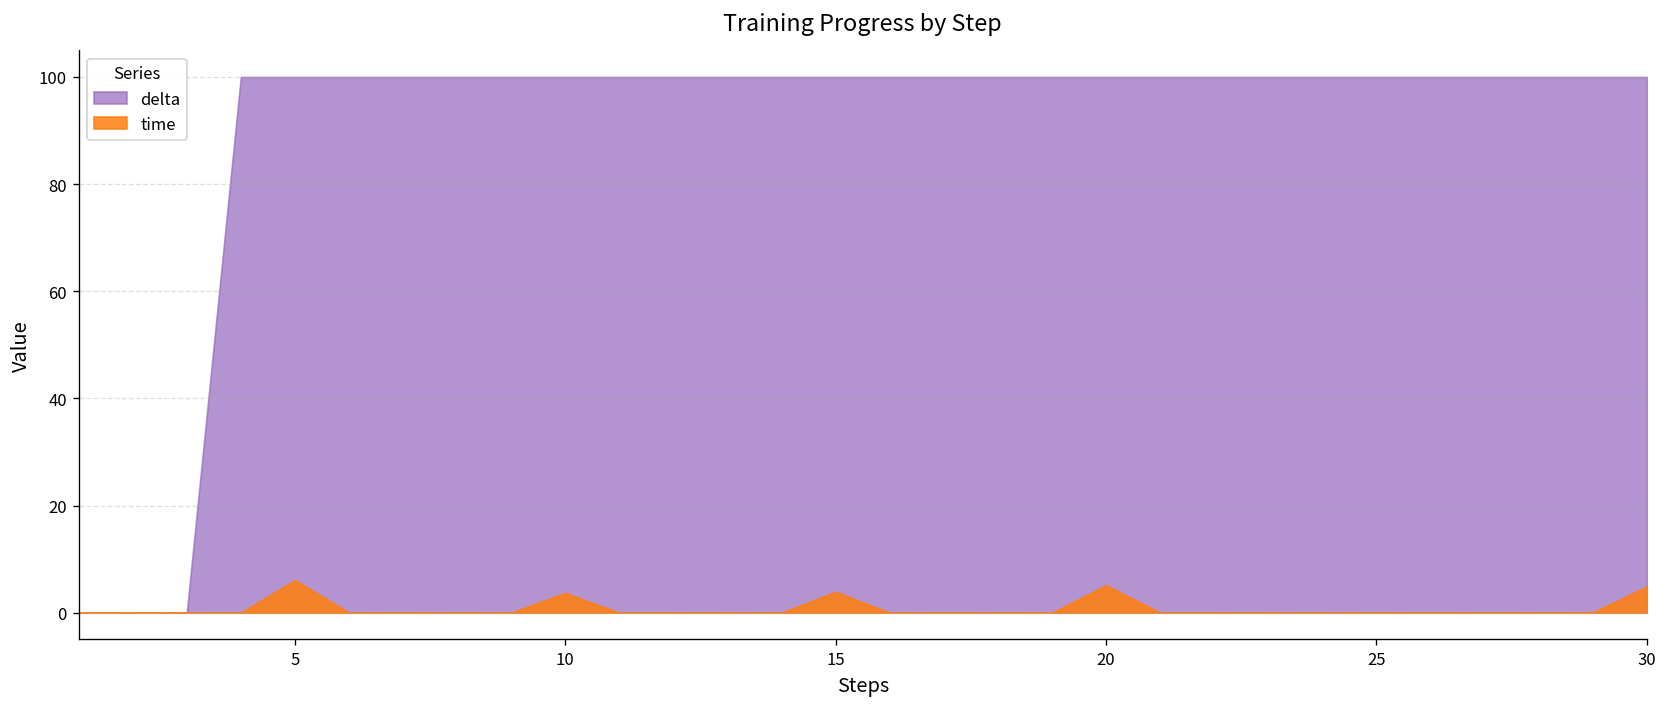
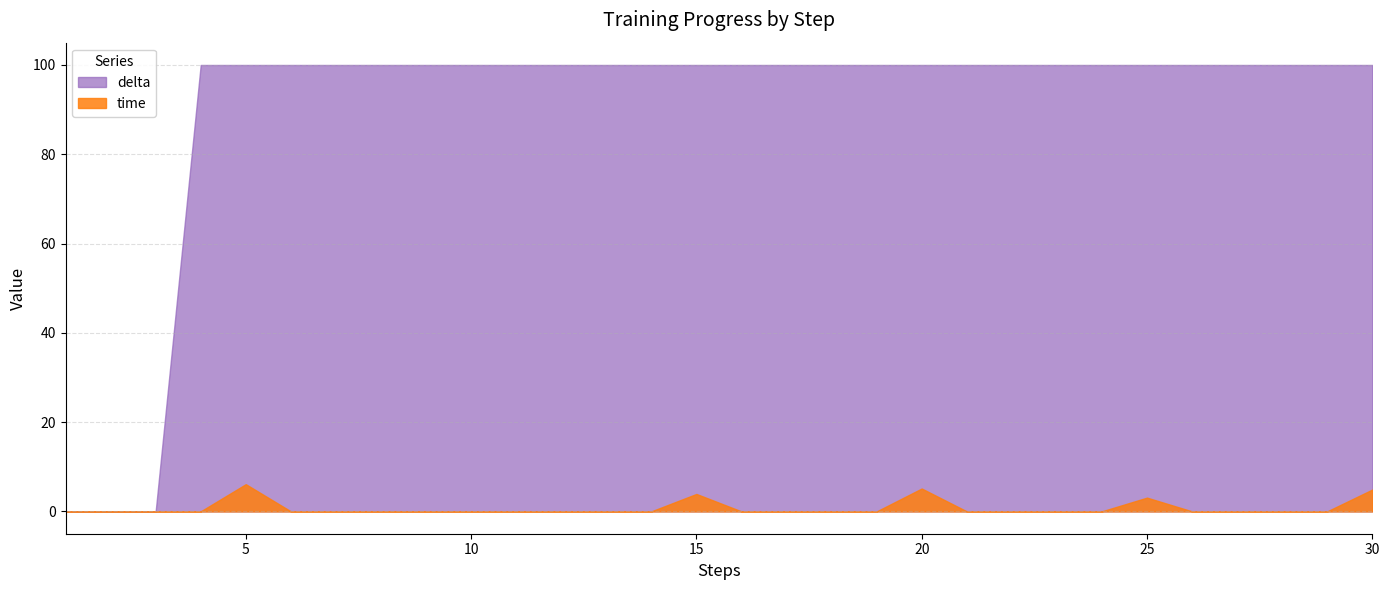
time, 10: 4 -> 0
time, 25: 0 -> 3
